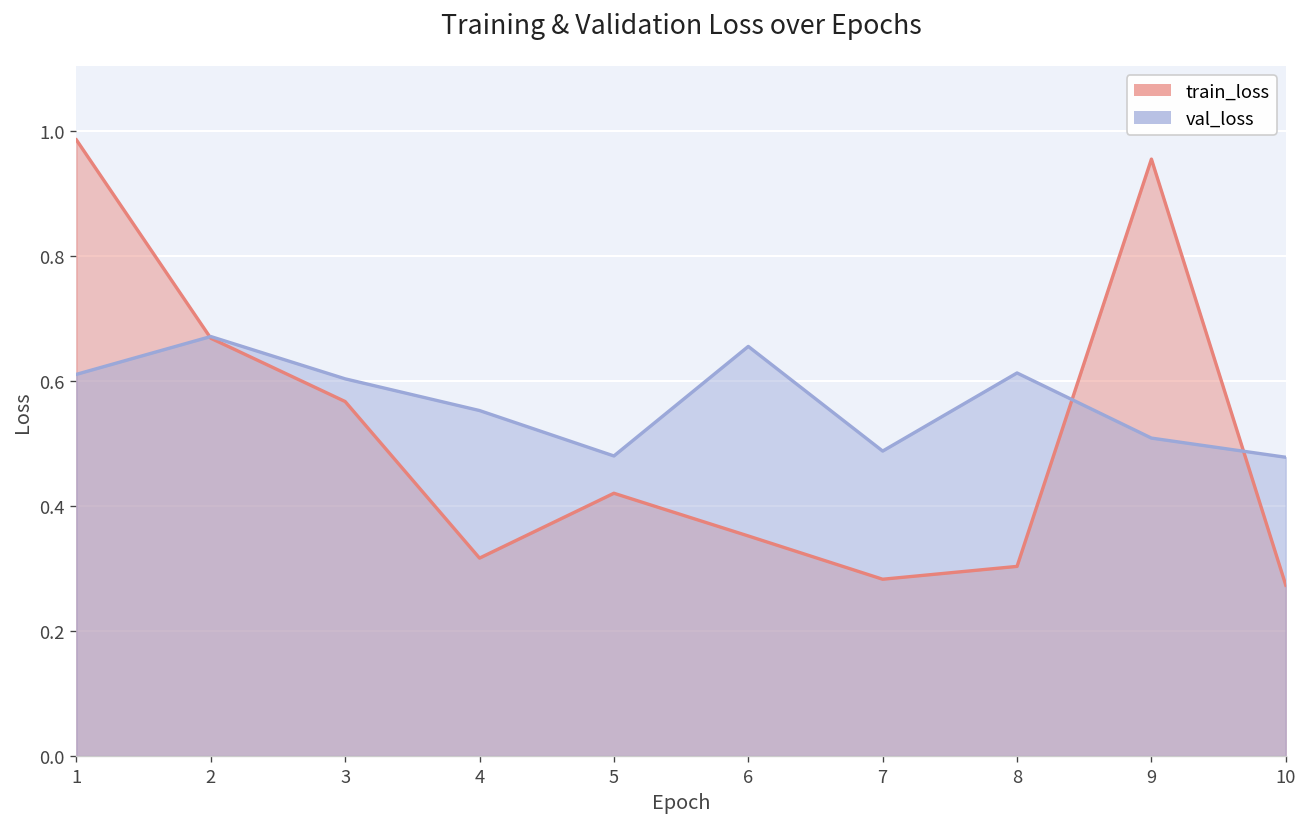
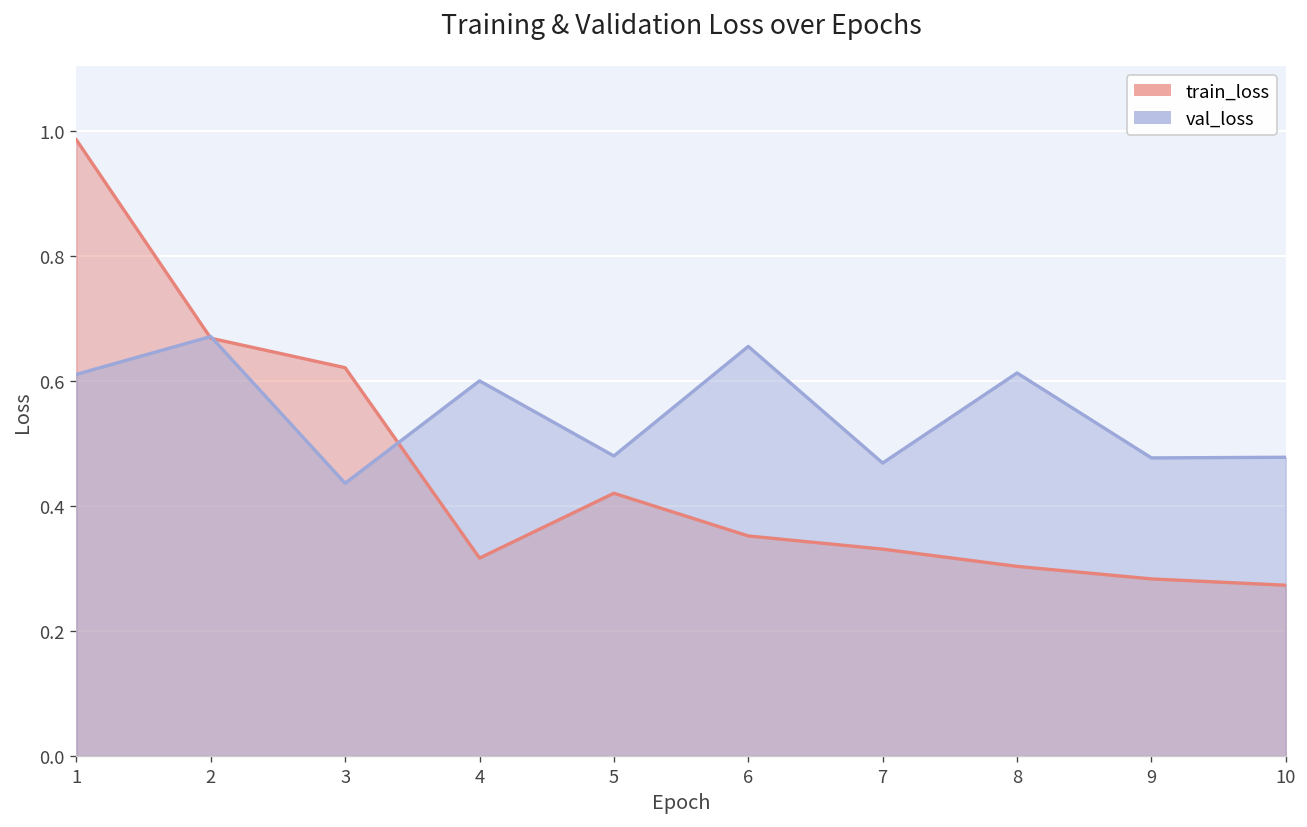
train_loss, 3: 0.57 -> 0.62
val_loss, 3: 0.60 -> 0.44
val_loss, 4: 0.55 -> 0.60
train_loss, 7: 0.28 -> 0.33
val_loss, 7: 0.49 -> 0.47
train_loss, 9: 0.96 -> 0.28
val_loss, 9: 0.51 -> 0.48
